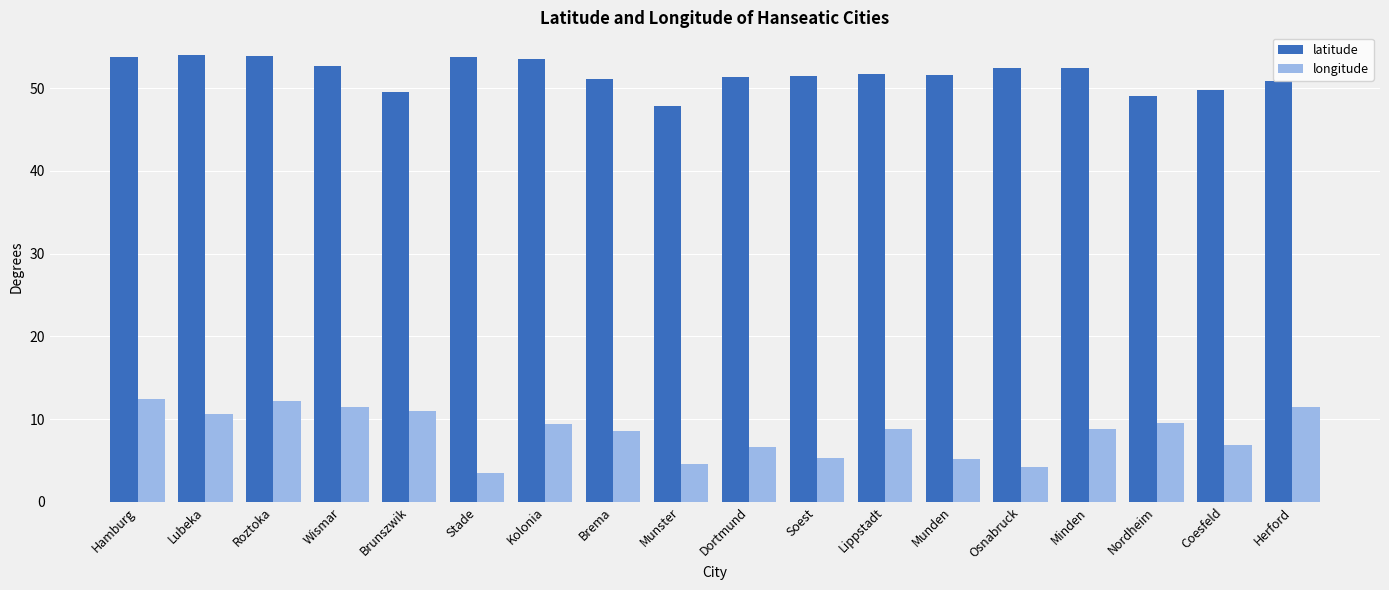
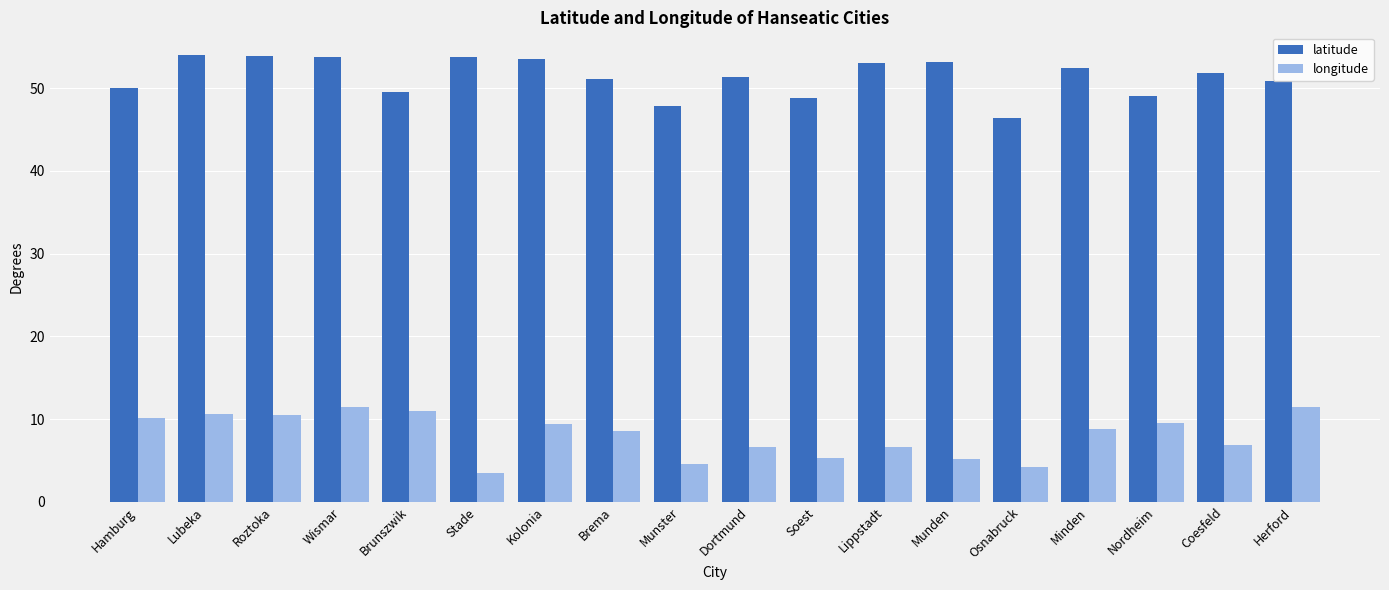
latitude, Hamburg: 54 -> 50
longitude, Hamburg: 12 -> 10
longitude, Roztoka: 12 -> 11
latitude, Wismar: 53 -> 54
latitude, Soest: 51 -> 49
latitude, Lippstadt: 52 -> 53
longitude, Lippstadt: 9 -> 7
latitude, Munden: 52 -> 53
latitude, Osnabruck: 52 -> 46
latitude, Coesfeld: 50 -> 52
